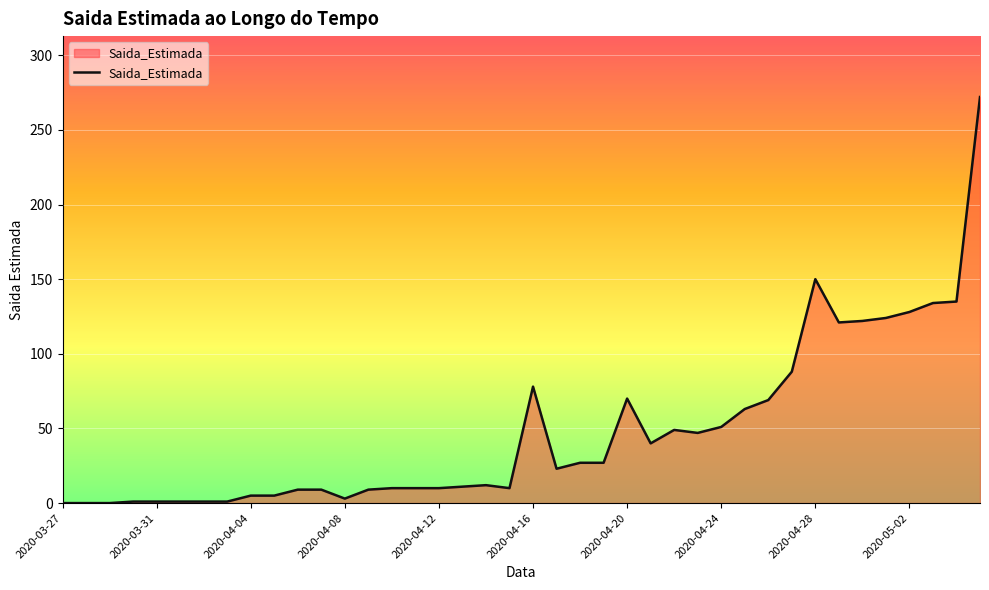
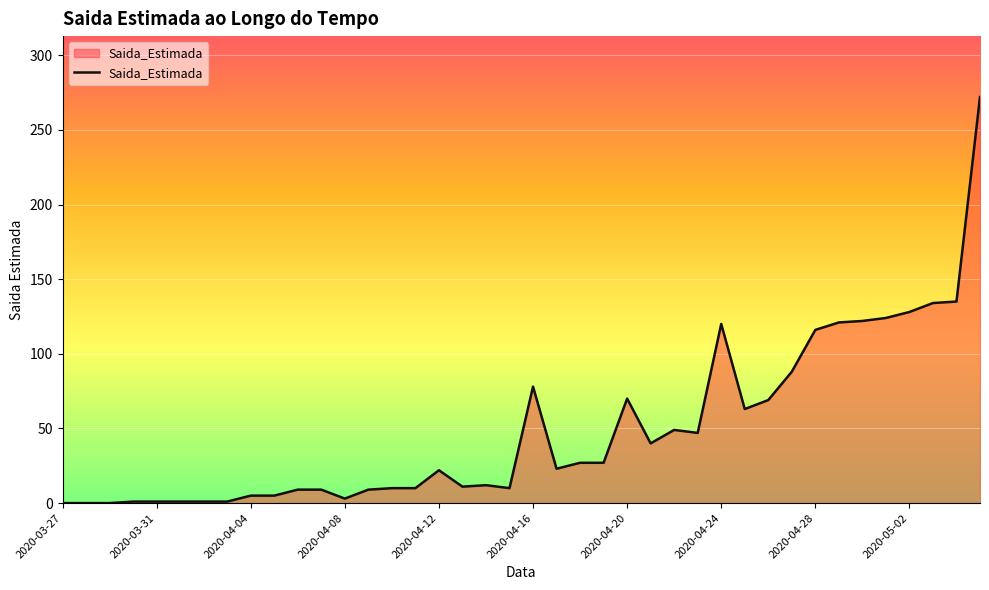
2020-04-12: 10 -> 22
2020-04-24: 51 -> 120
2020-04-28: 150 -> 116
